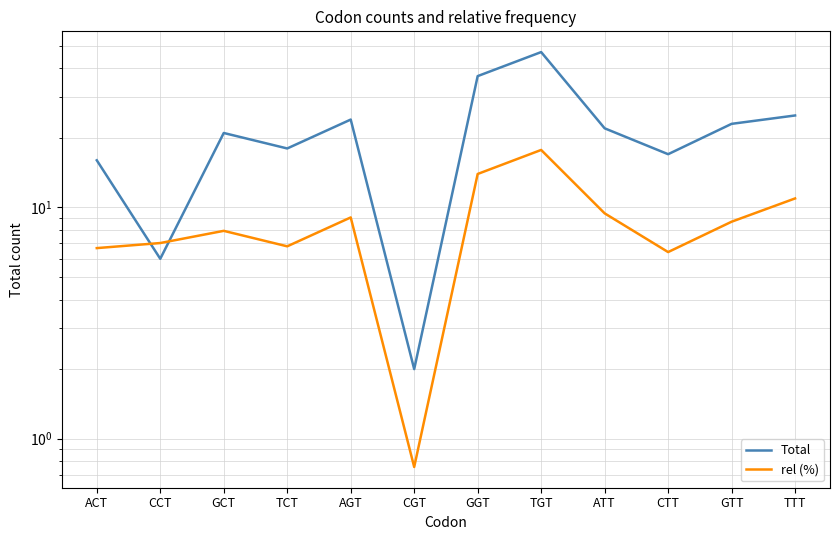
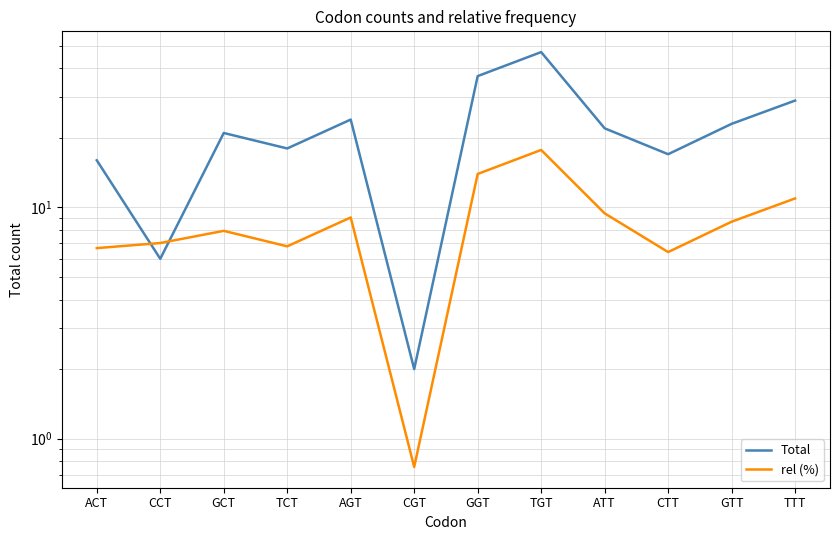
Total, TTT: 25 -> 29
